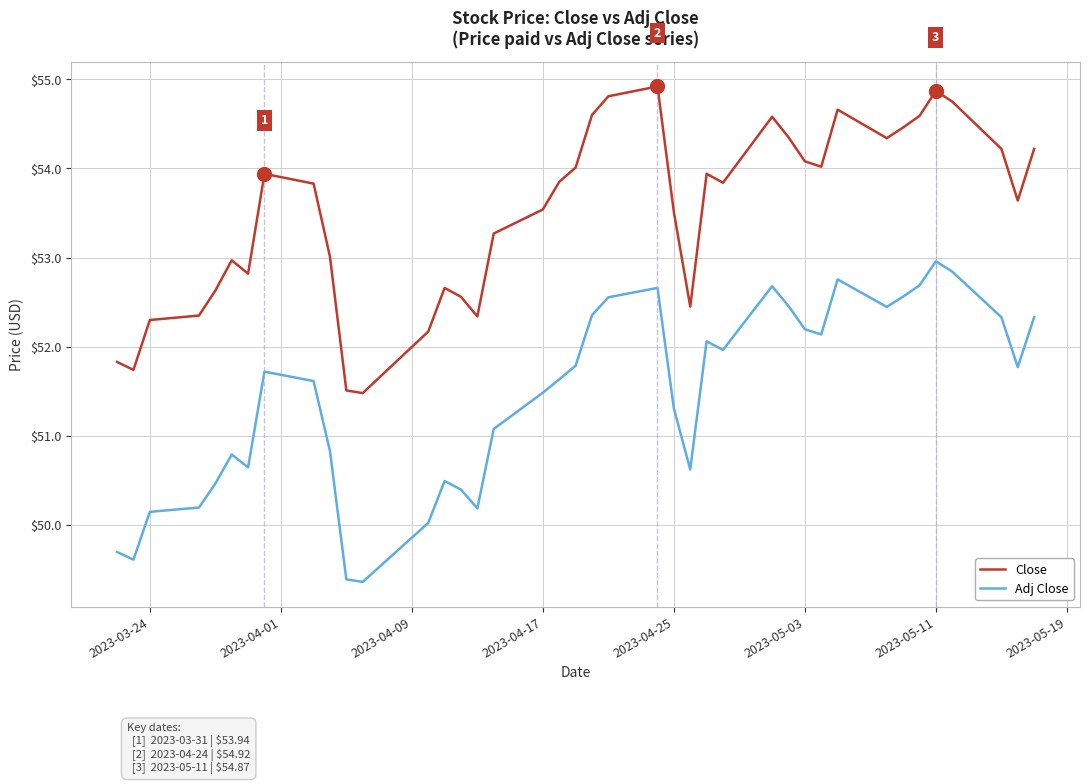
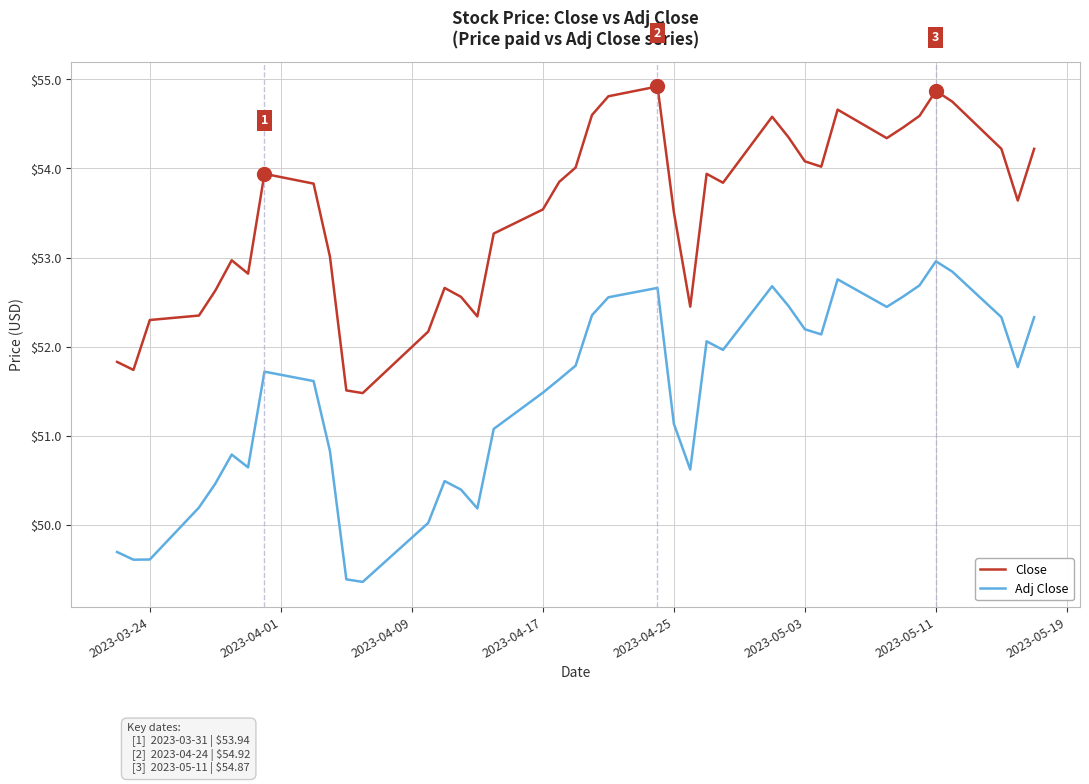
Adj Close, 2023-03-24: $50.1 -> $49.6
Adj Close, 2023-04-25: $51.3 -> $51.1
